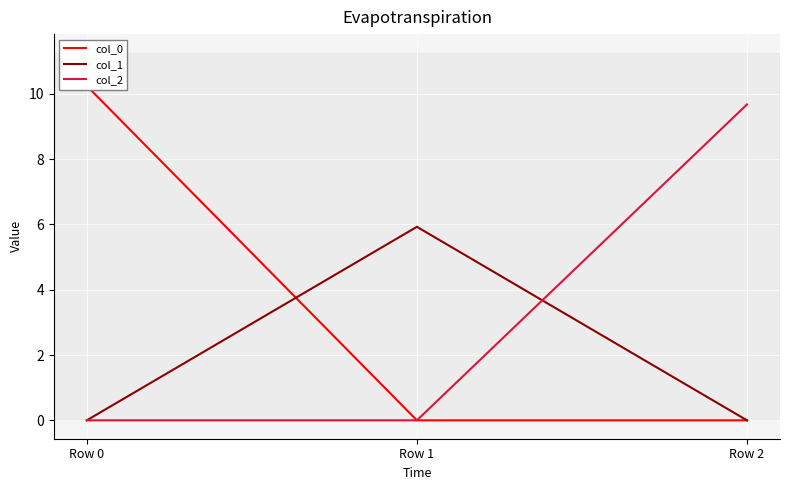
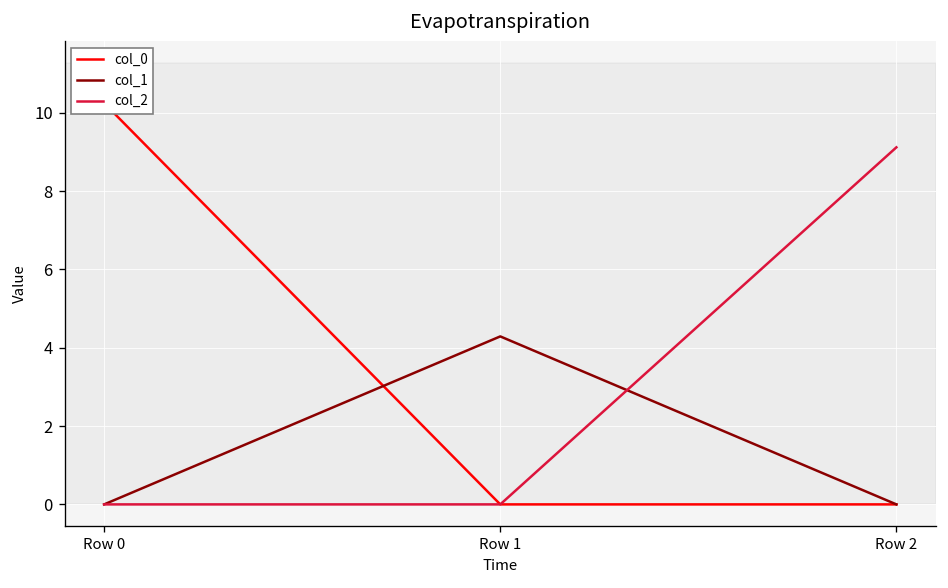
col_1, Row 1: 5.9 -> 4.3
col_2, Row 2: 9.7 -> 9.1
